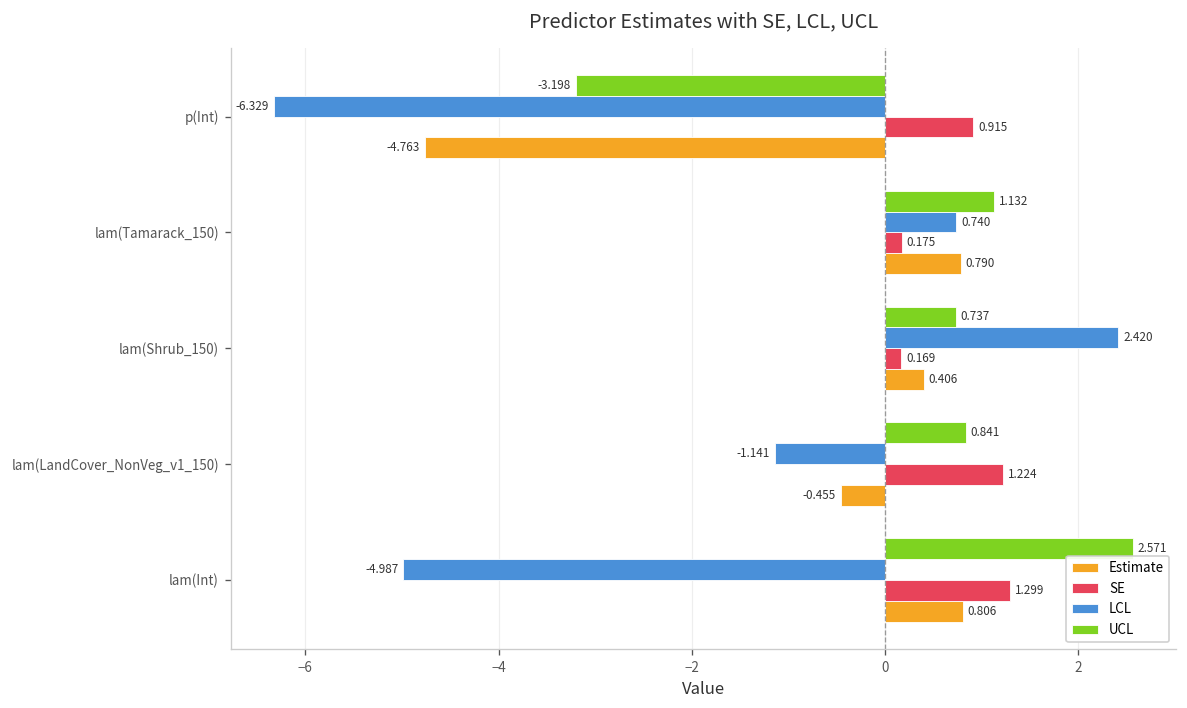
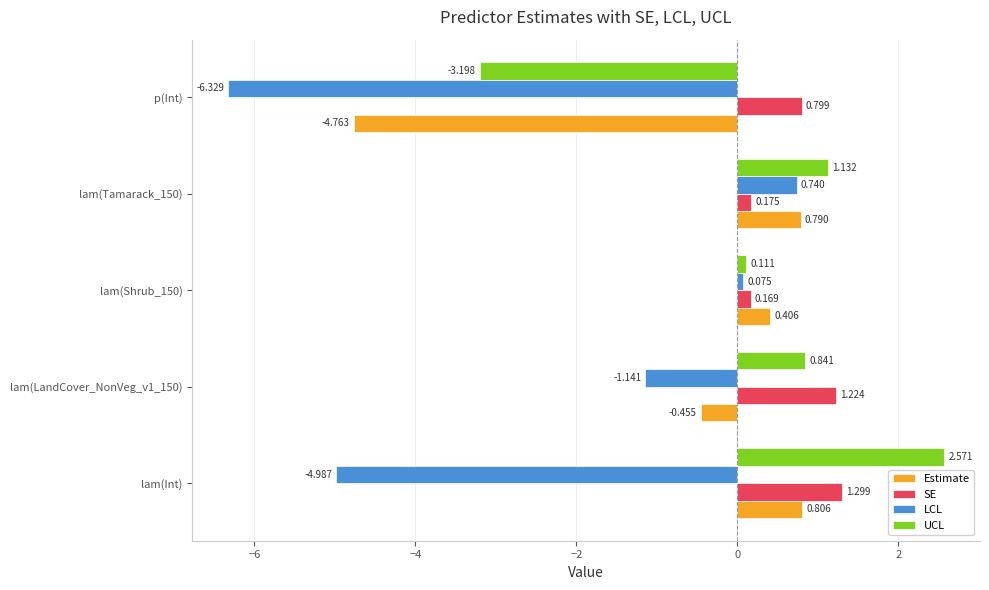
SE, p(Int): 0.915 -> 0.799
UCL, lam(Shrub_150): 0.737 -> 0.111
LCL, lam(Shrub_150): 2.420 -> 0.075
